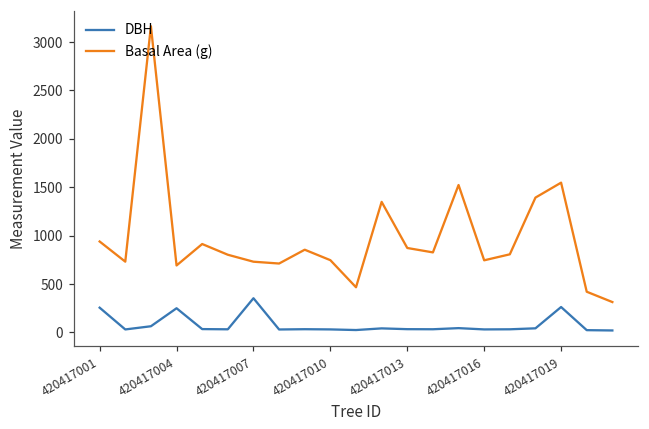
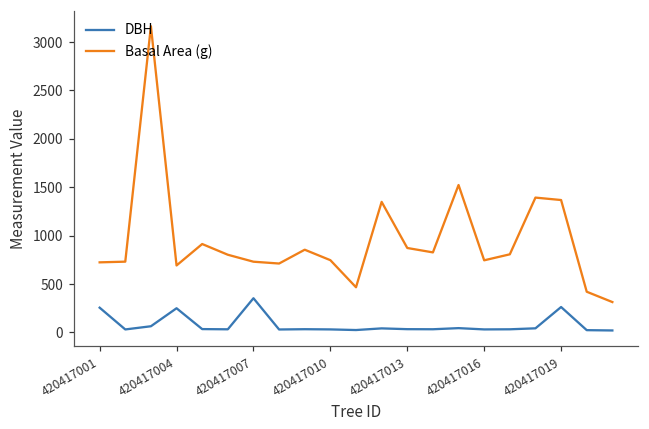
Basal Area (g), 420417001: 900 -> 700
Basal Area (g), 420417019: 1500 -> 1400
